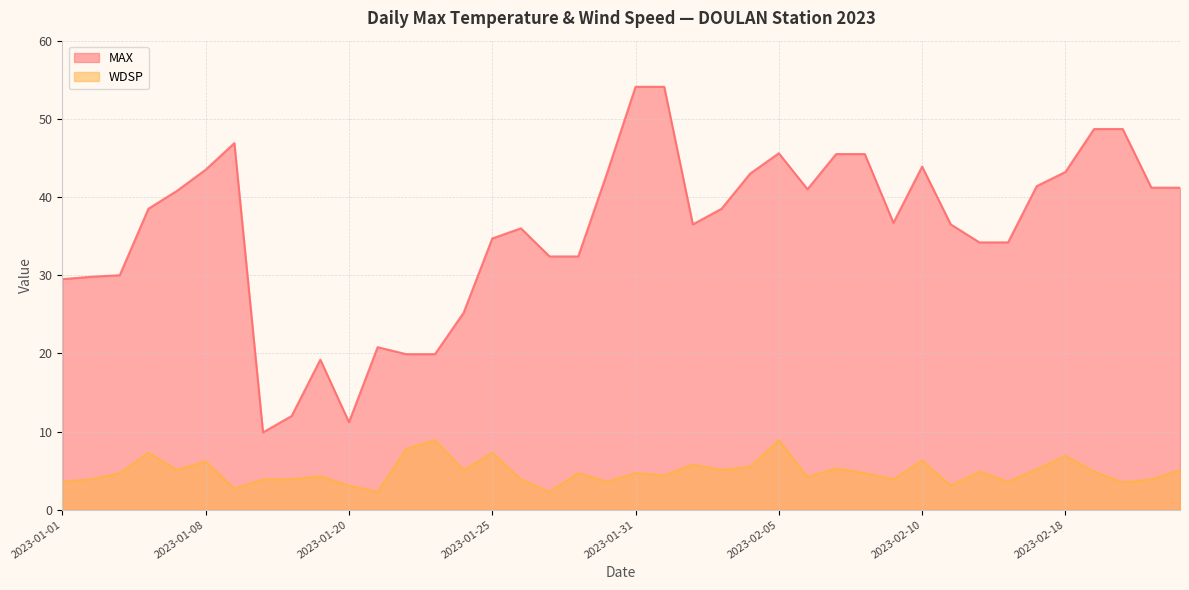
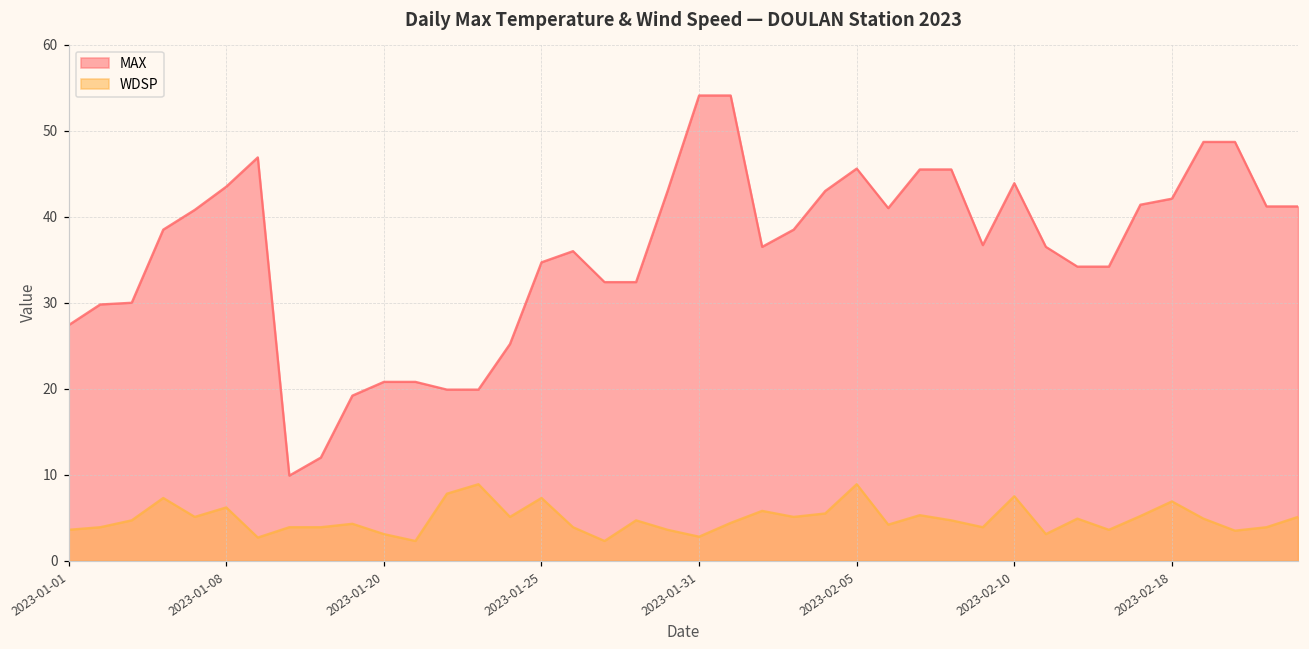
MAX, 2023-01-01: 30 -> 27
MAX, 2023-01-20: 11 -> 21
WDSP, 2023-01-31: 5 -> 3
WDSP, 2023-02-10: 6 -> 8
MAX, 2023-02-18: 43 -> 42
